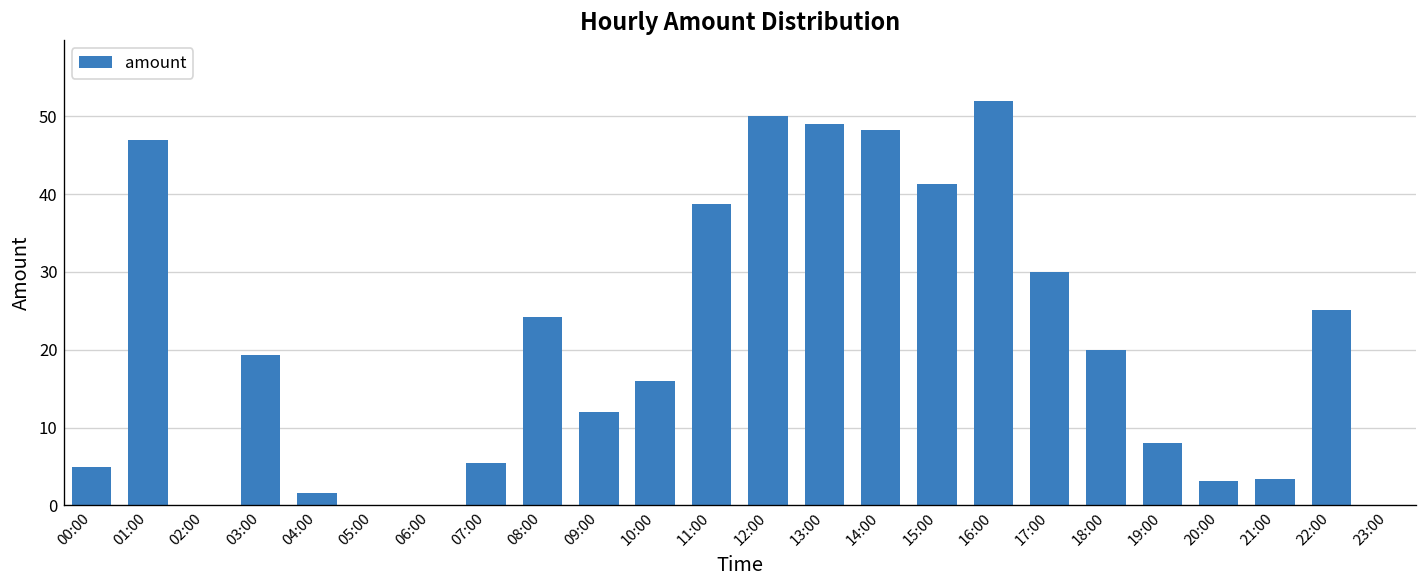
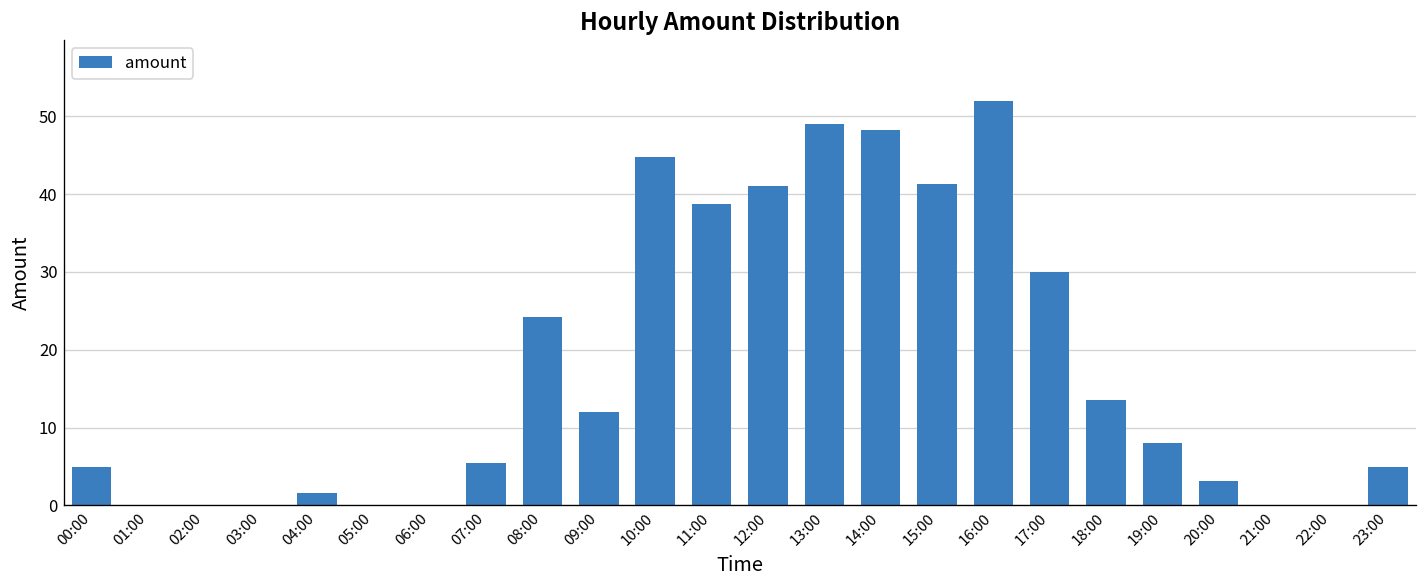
01:00: 47 -> 0
03:00: 19 -> 0
10:00: 16 -> 45
12:00: 50 -> 41
18:00: 20 -> 14
21:00: 3 -> 0
22:00: 25 -> 0
23:00: 0 -> 5
